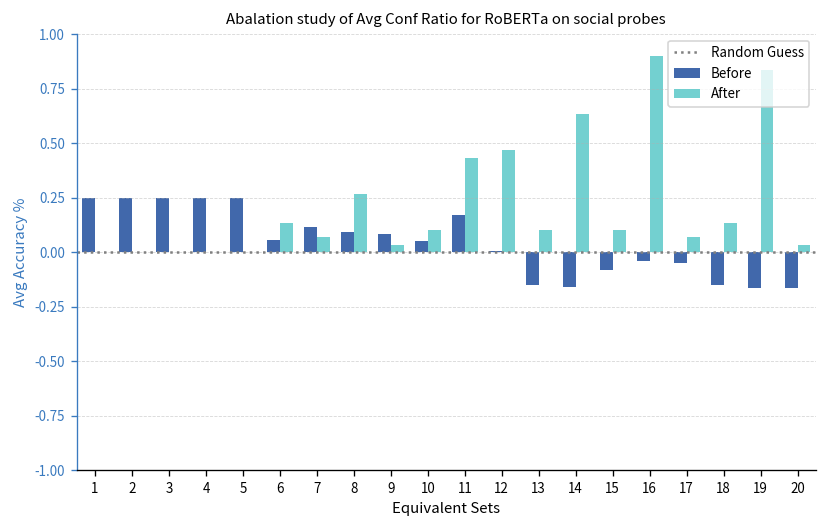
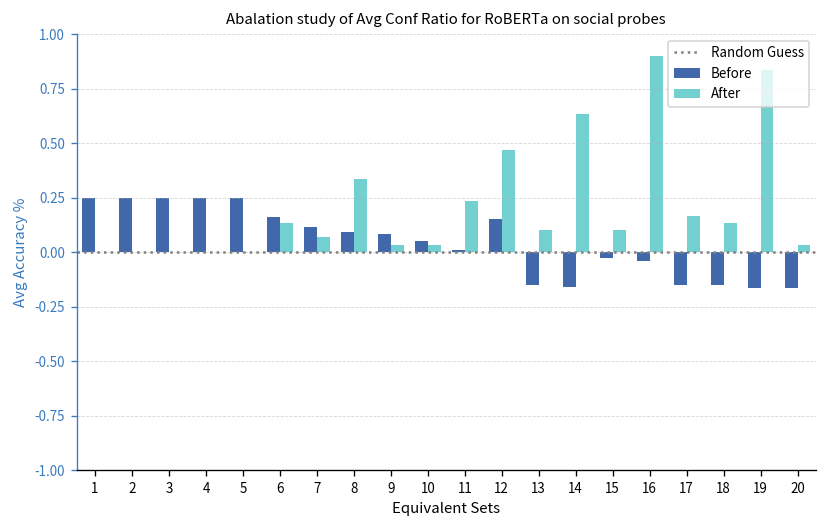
Before, 6: 0.06 -> 0.16
After, 8: 0.27 -> 0.33
After, 10: 0.10 -> 0.03
Before, 11: 0.17 -> 0.01
After, 11: 0.43 -> 0.23
Before, 12: 0.00 -> 0.15
Before, 15: -0.08 -> -0.03
Before, 17: -0.05 -> -0.15
After, 17: 0.07 -> 0.17
